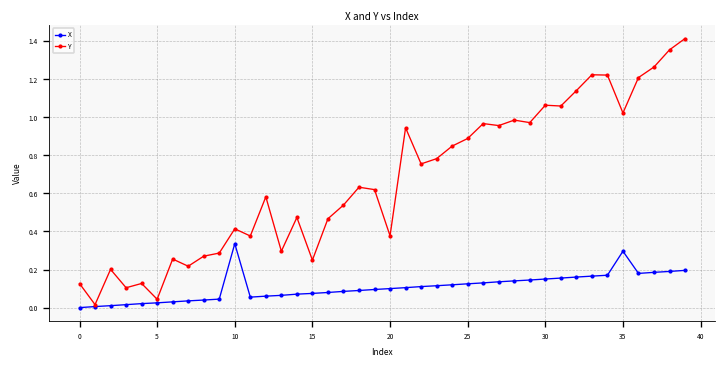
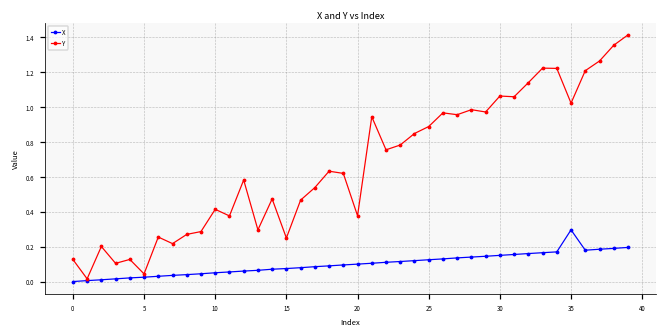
X, 10: 0.34 -> 0.05
